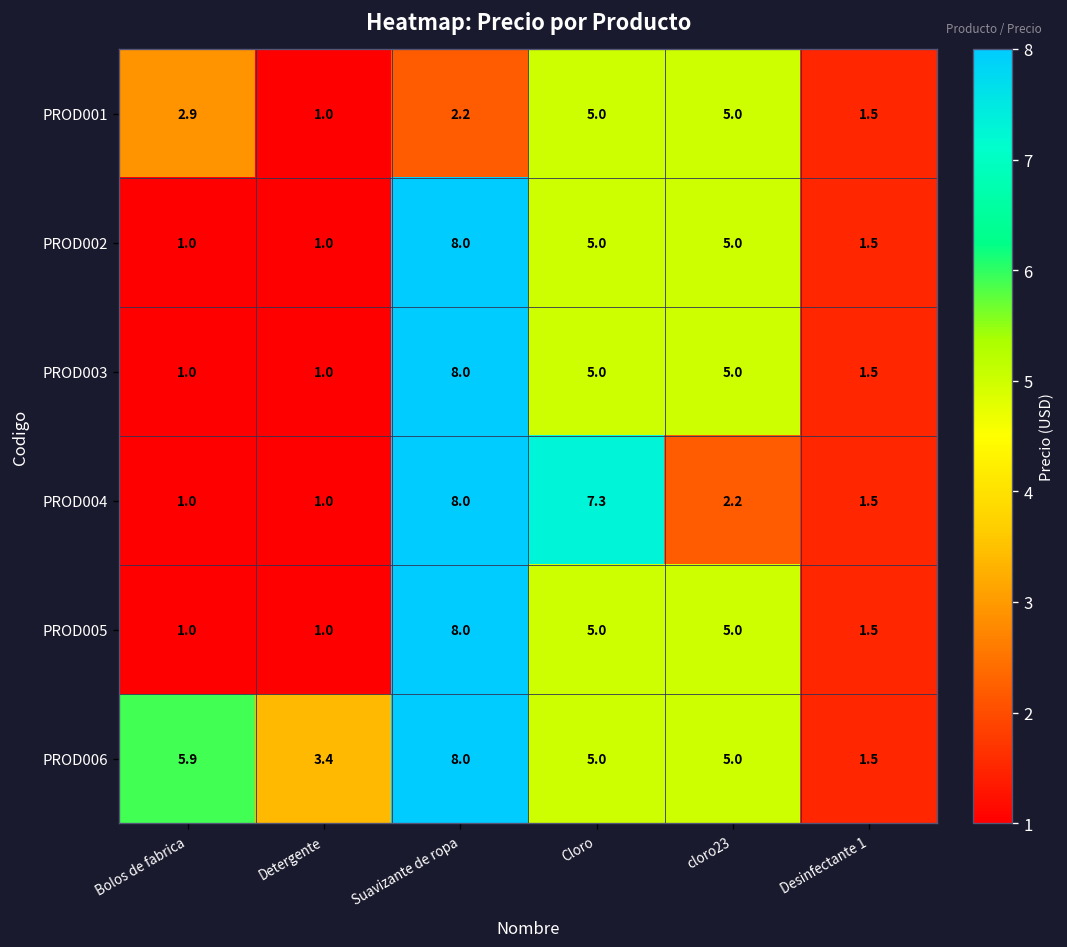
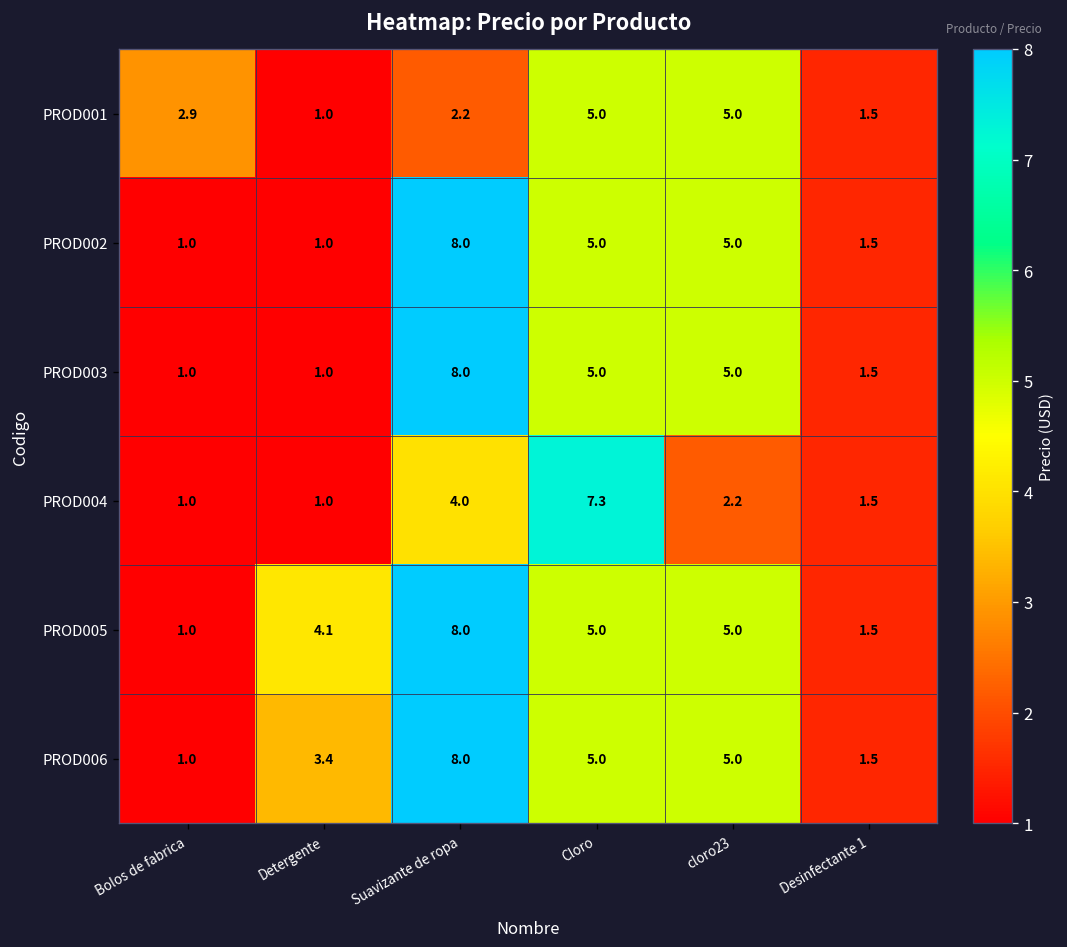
PROD004, Suavizante de ropa: 8.0 -> 4.0
PROD005, Detergente: 1.0 -> 4.1
PROD006, Bolos de fabrica: 5.9 -> 1.0
